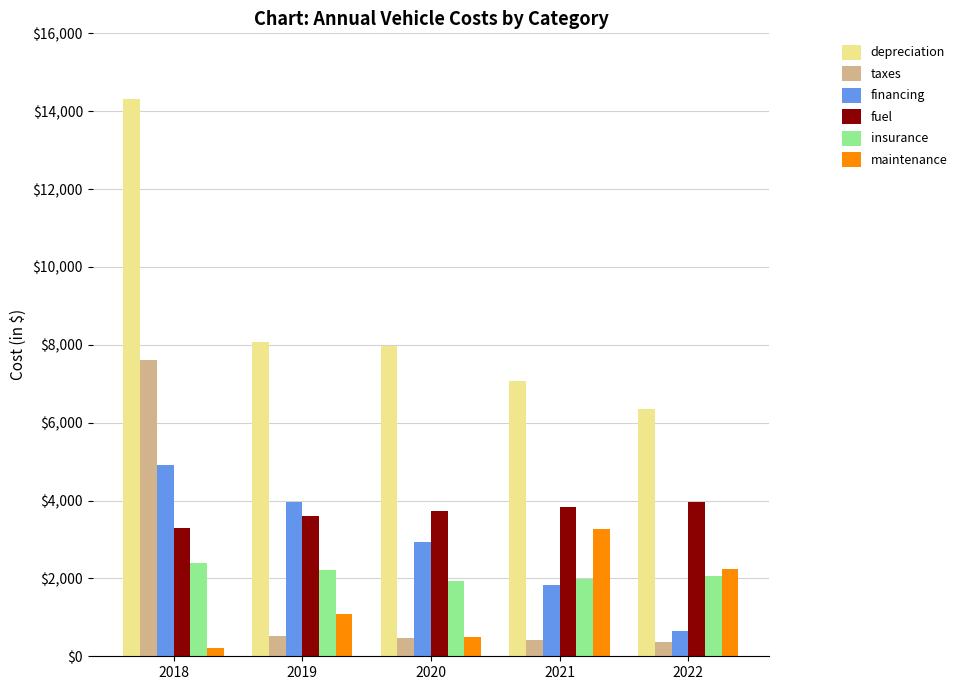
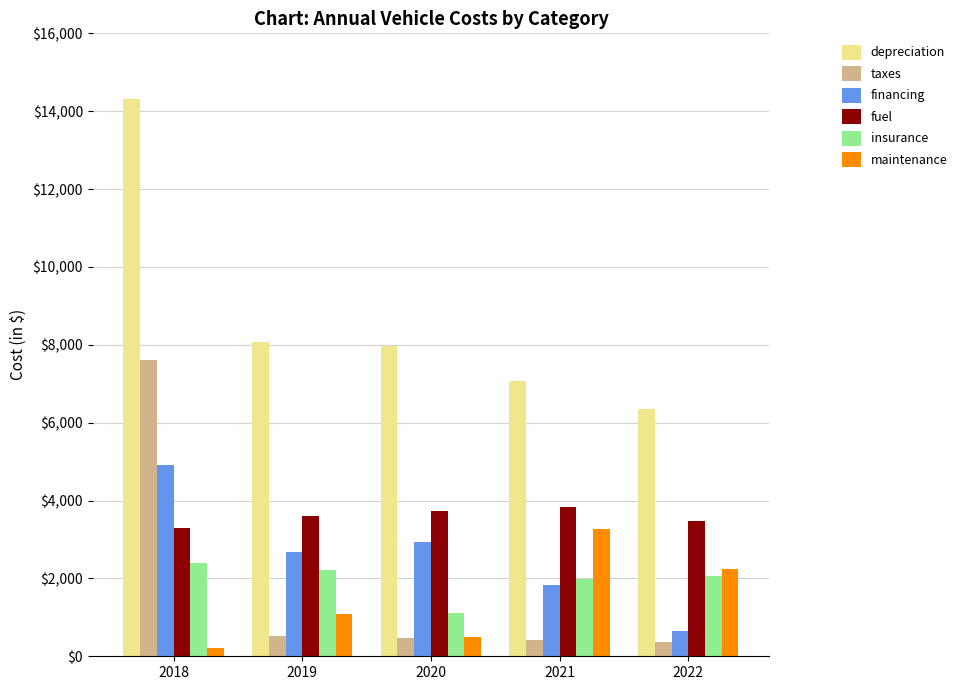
financing, 2019: $4,000 -> $2,700
insurance, 2020: $1,900 -> $1,100
fuel, 2022: $4,000 -> $3,500
